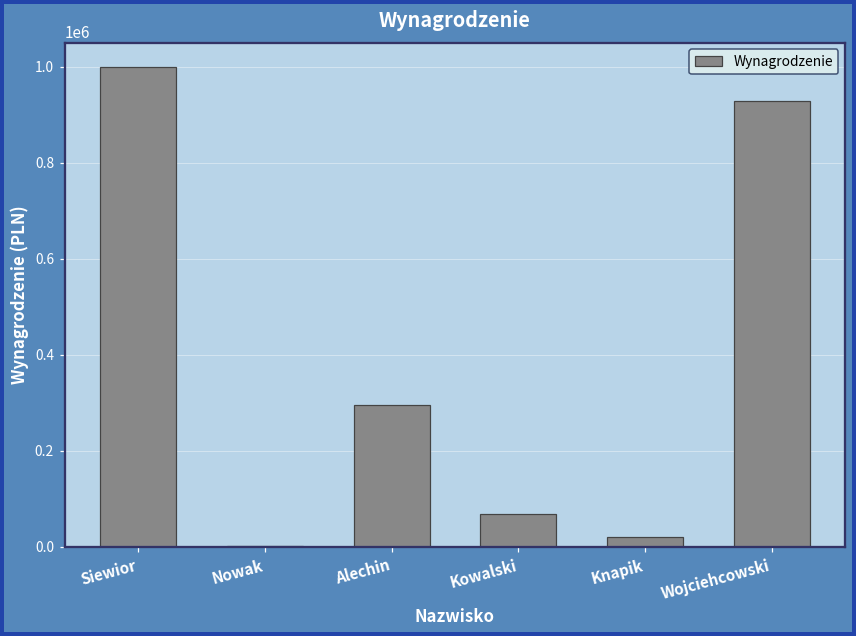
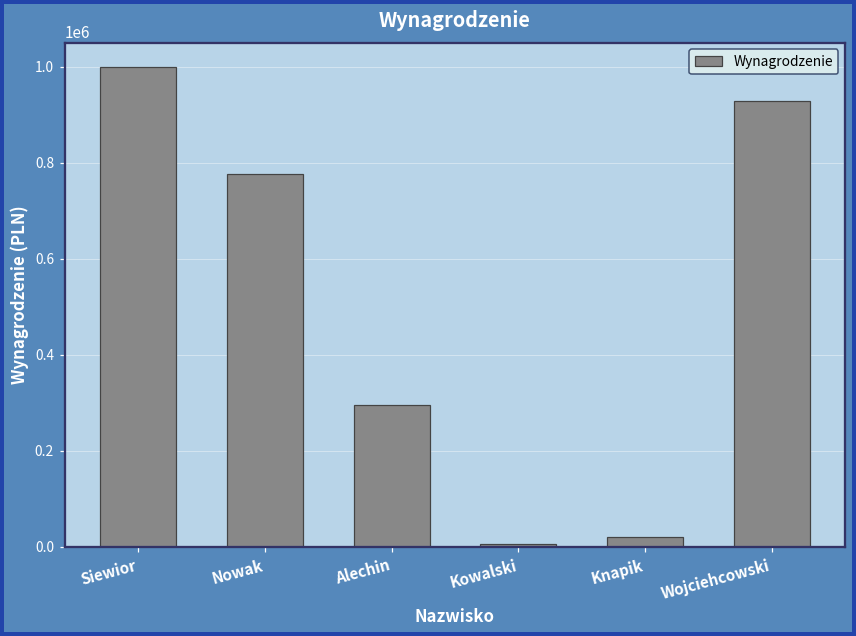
Nowak: 0 -> 780000
Kowalski: 70000 -> 10000
